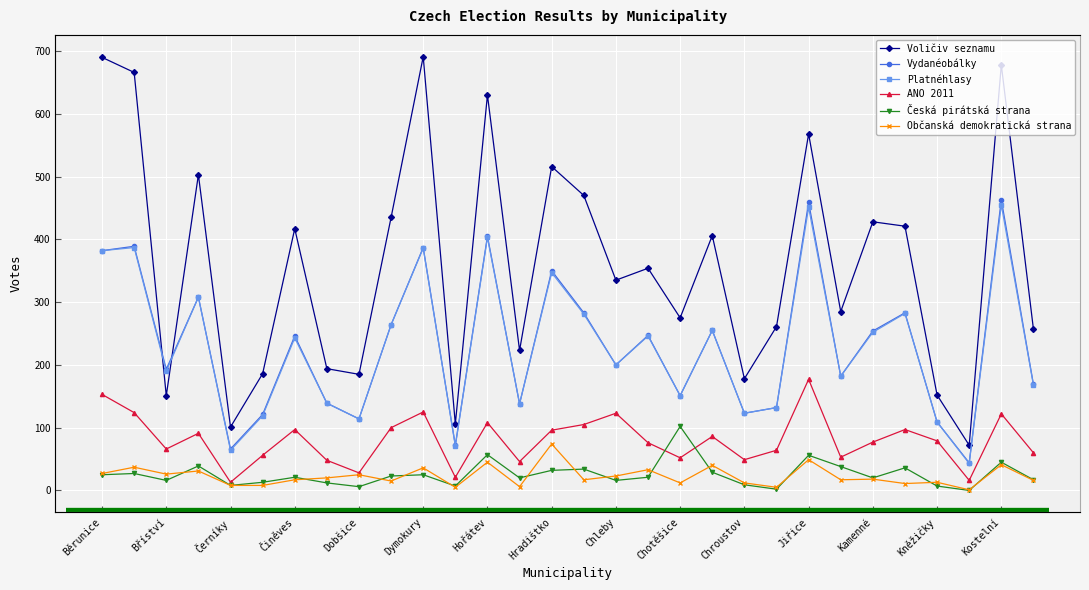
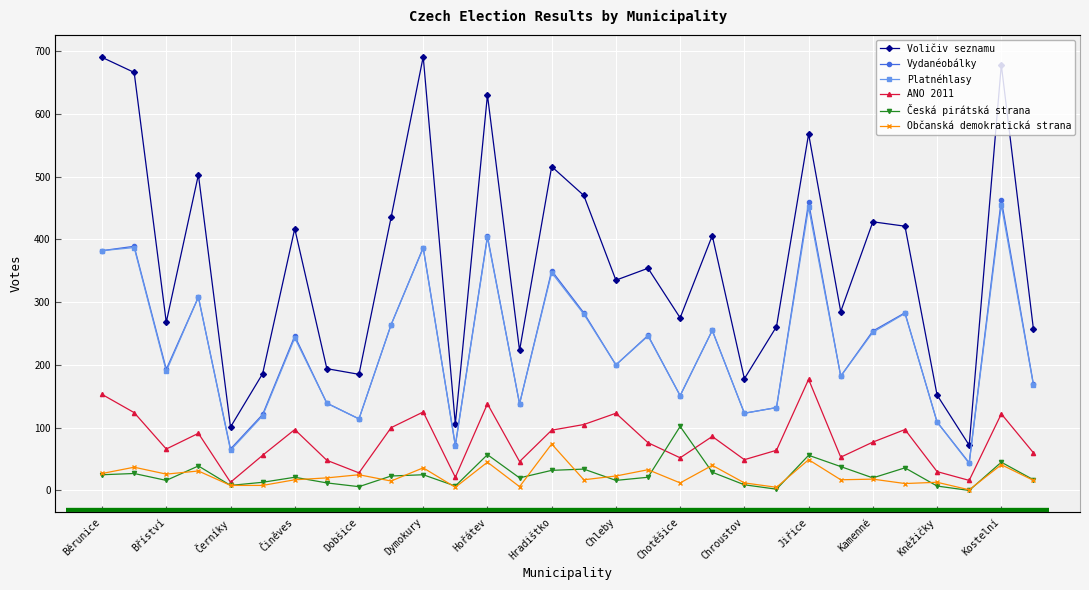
Voličiv seznamu, Bříství: 150 -> 270
ANO 2011, Hořátev: 110 -> 140
ANO 2011, Kněžičky: 80 -> 30
